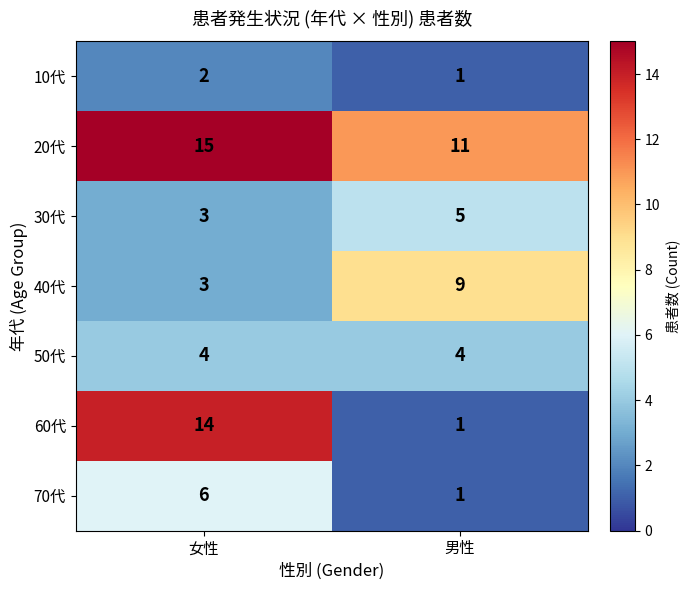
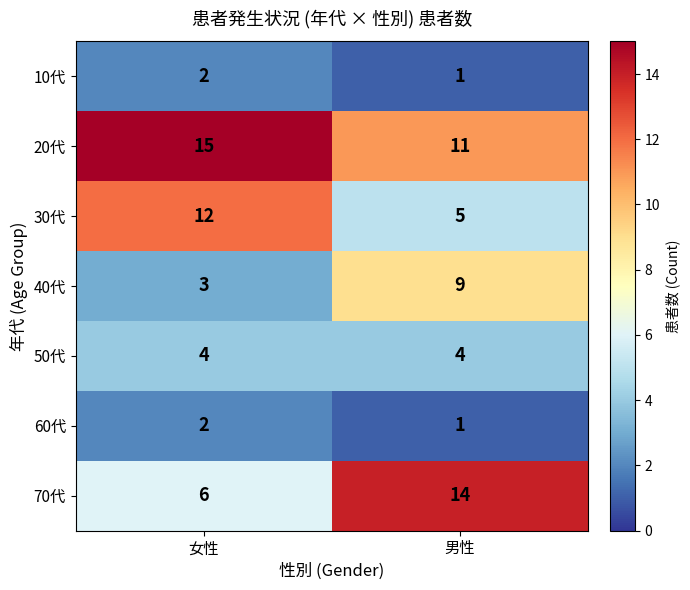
30代, 女性: 3 -> 12
60代, 女性: 14 -> 2
70代, 男性: 1 -> 14
